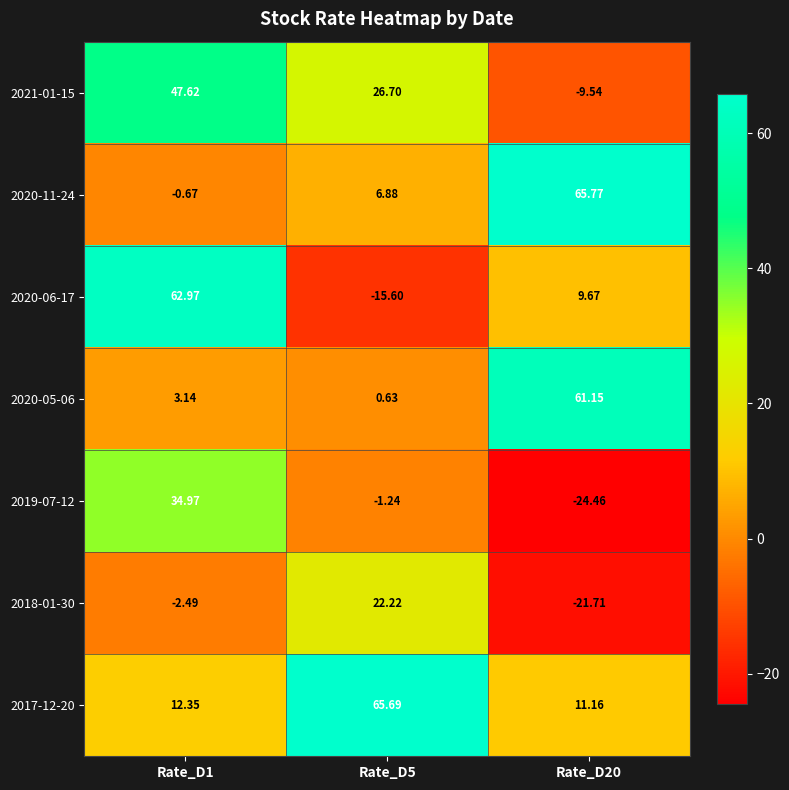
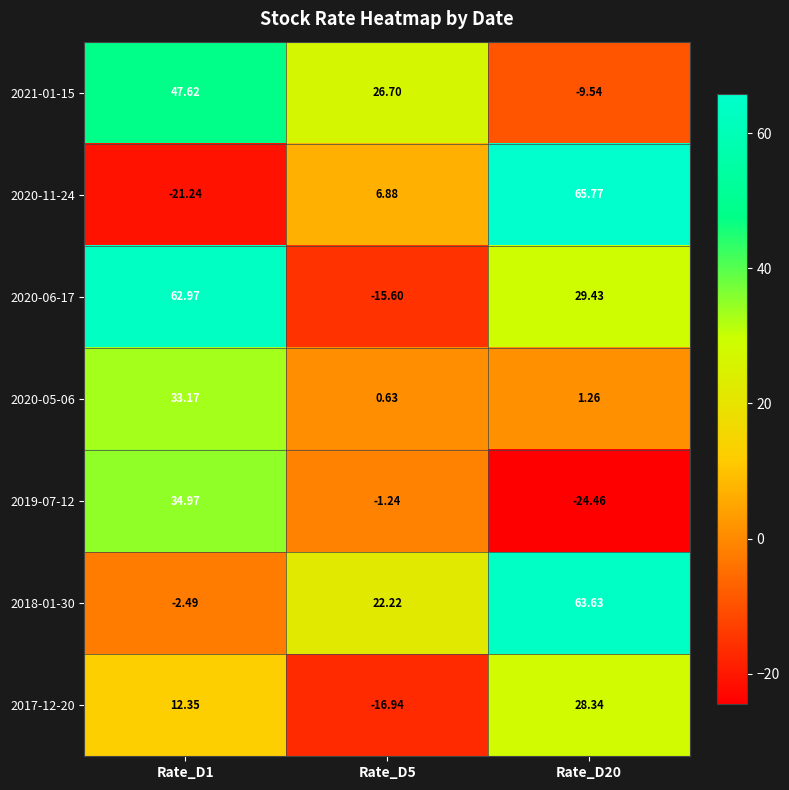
2020-11-24, Rate_D1: -0.67 -> -21.24
2020-06-17, Rate_D20: 9.67 -> 29.43
2020-05-06, Rate_D1: 3.14 -> 33.17
2020-05-06, Rate_D20: 61.15 -> 1.26
2018-01-30, Rate_D20: -21.71 -> 63.63
2017-12-20, Rate_D5: 65.69 -> -16.94
2017-12-20, Rate_D20: 11.16 -> 28.34
